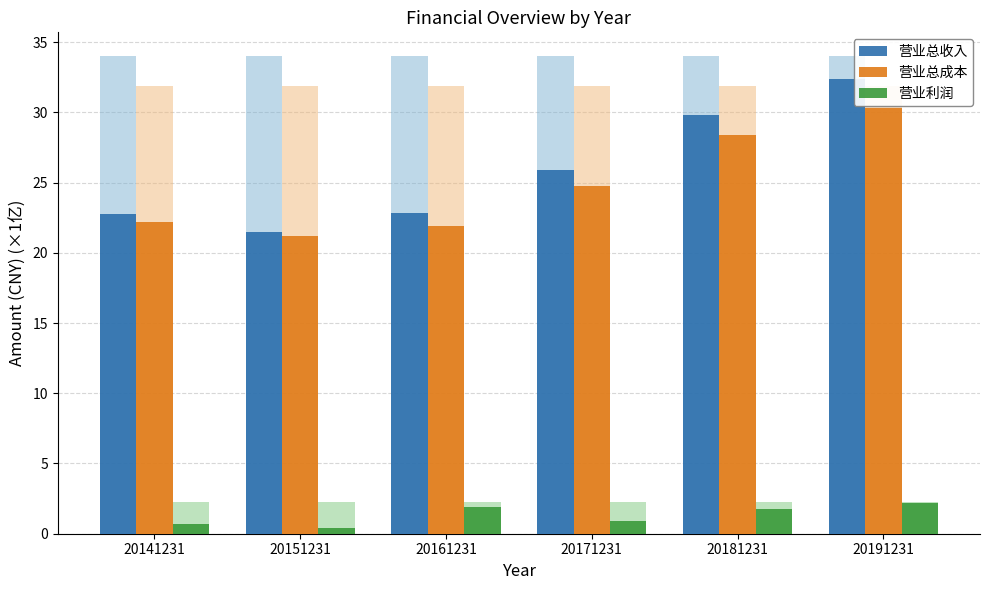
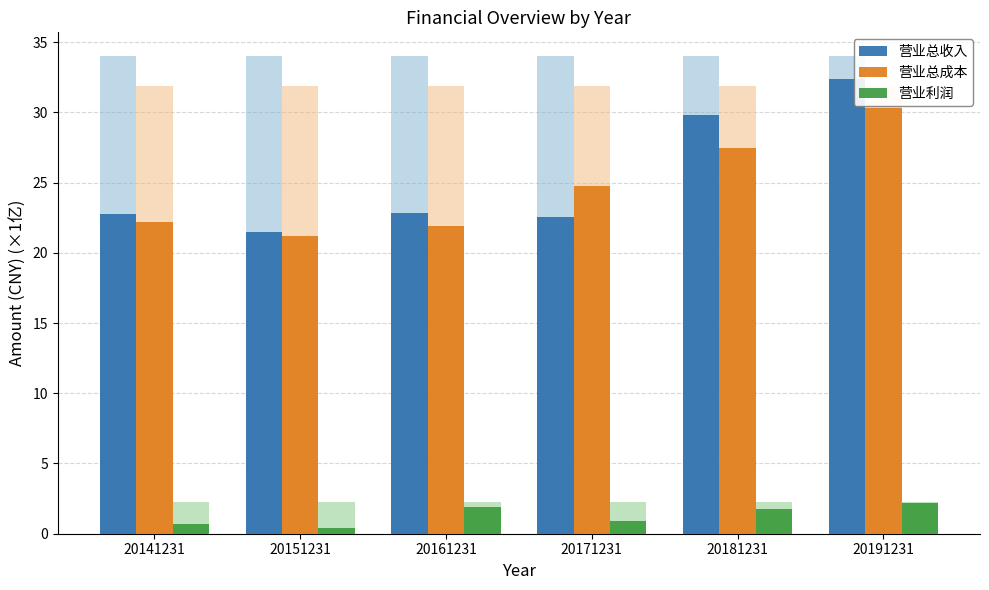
营业总收入, 20171231: 25.9 -> 22.5
营业总成本, 20181231: 28.4 -> 27.5
